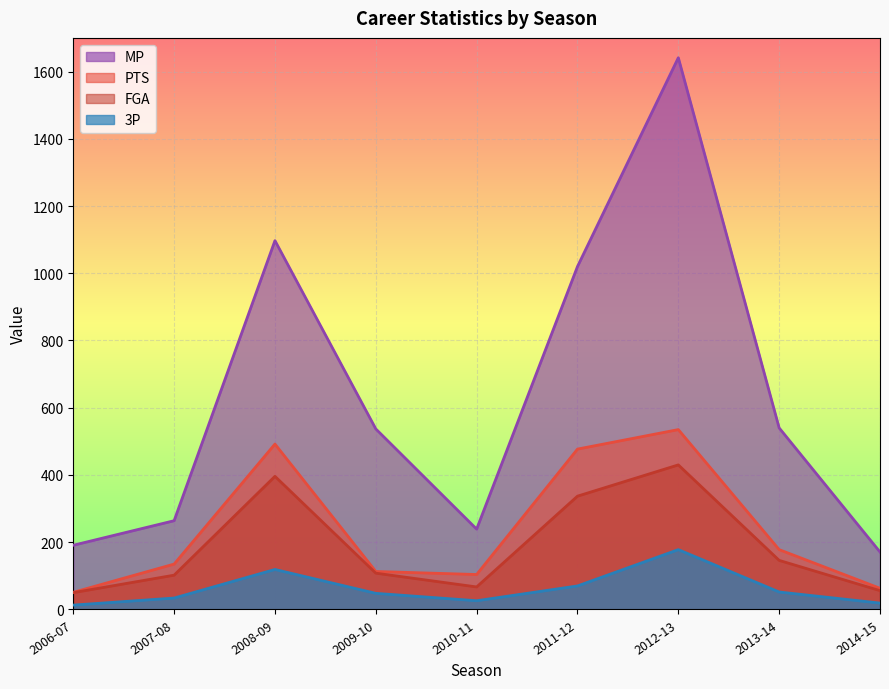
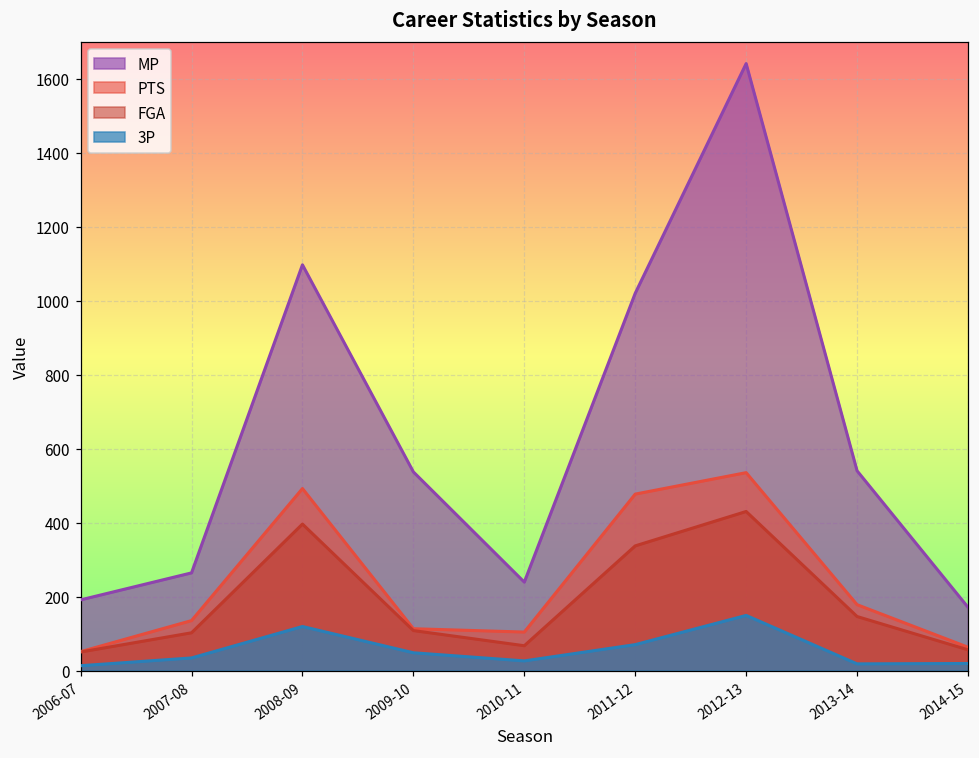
3P, 2012-13: 180 -> 150
3P, 2013-14: 50 -> 20
